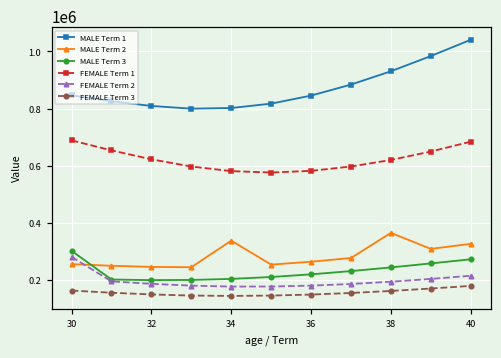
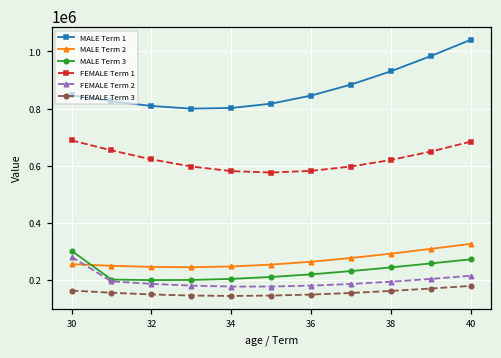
MALE Term 2, 34: 340000 -> 250000
MALE Term 2, 38: 360000 -> 290000
